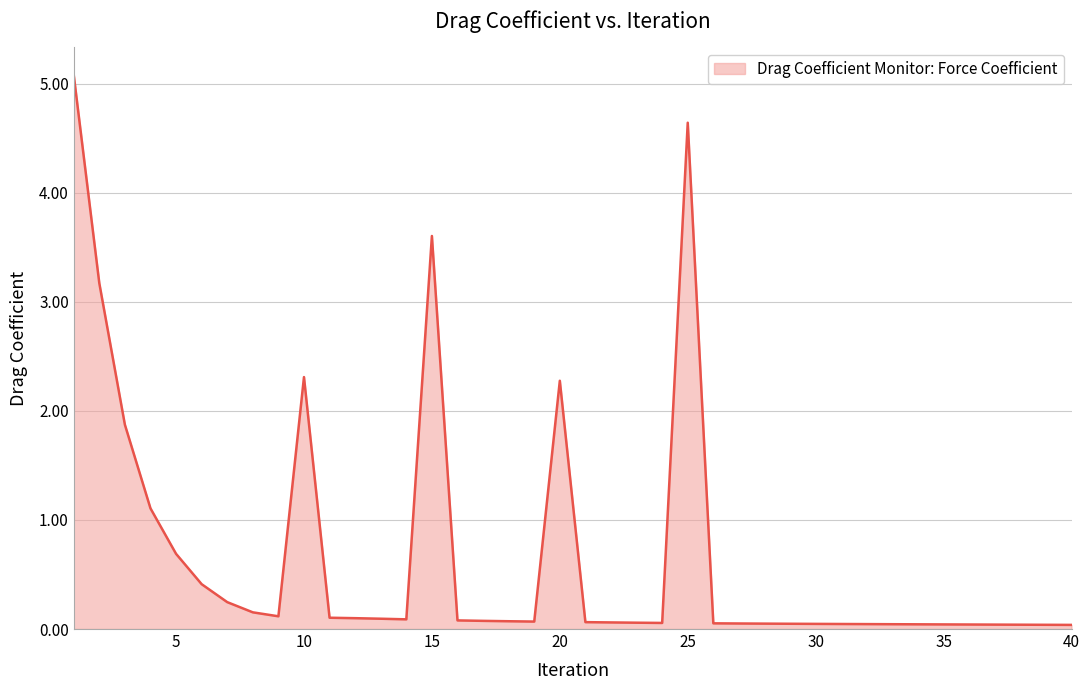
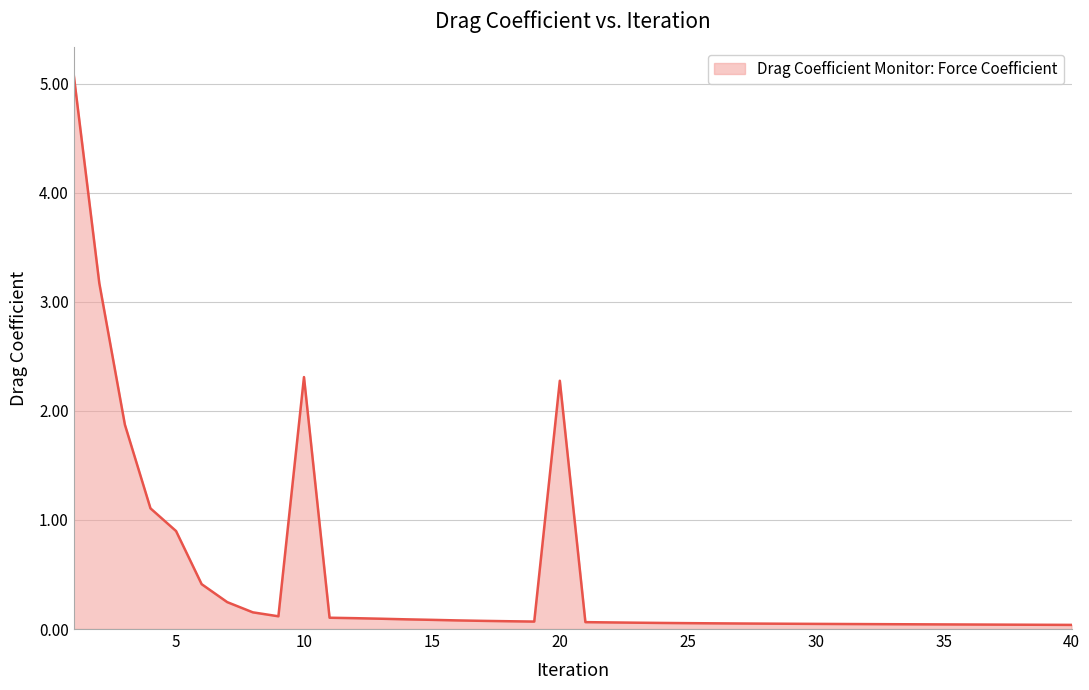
5: 0.69 -> 0.90
15: 3.60 -> 0.08
25: 4.64 -> 0.05
